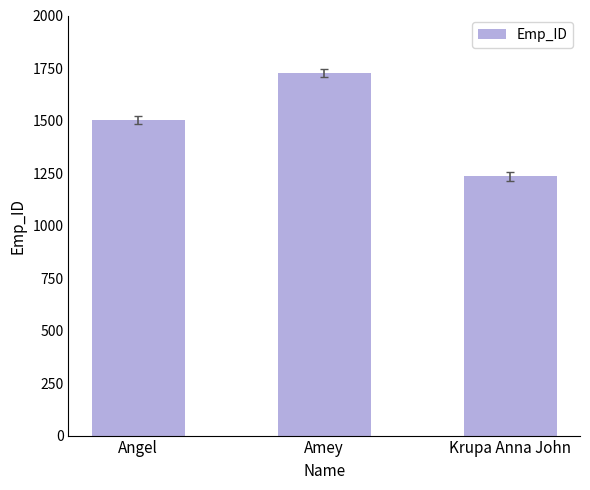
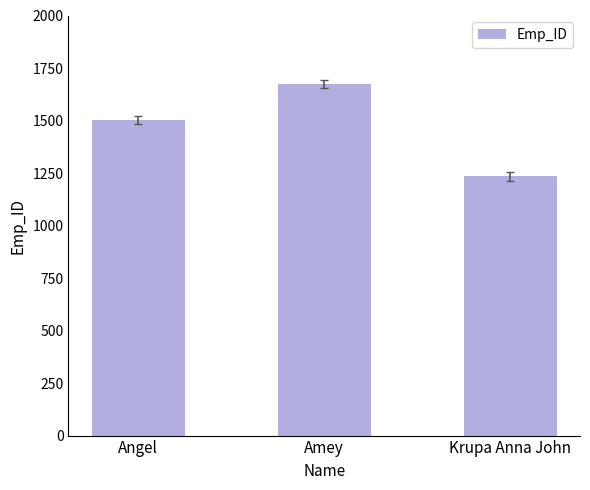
Emp_ID, Amey: 1730 -> 1670
